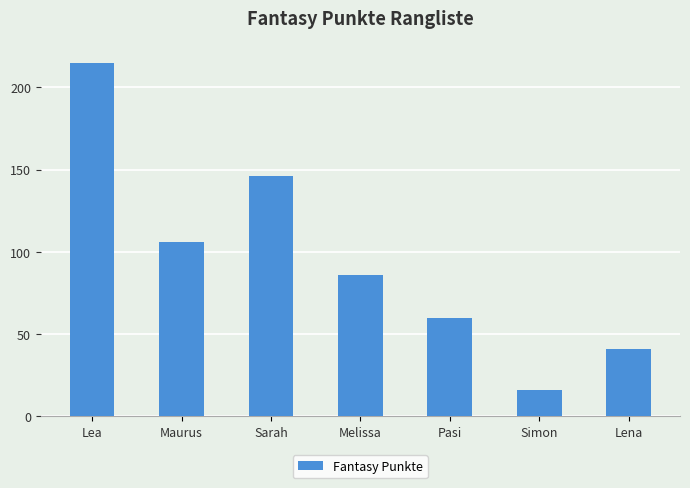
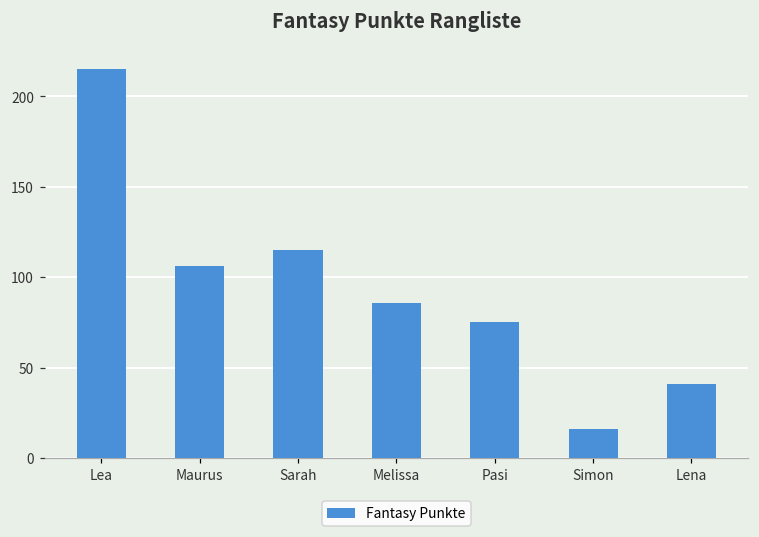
Sarah: 146 -> 115
Pasi: 60 -> 75
